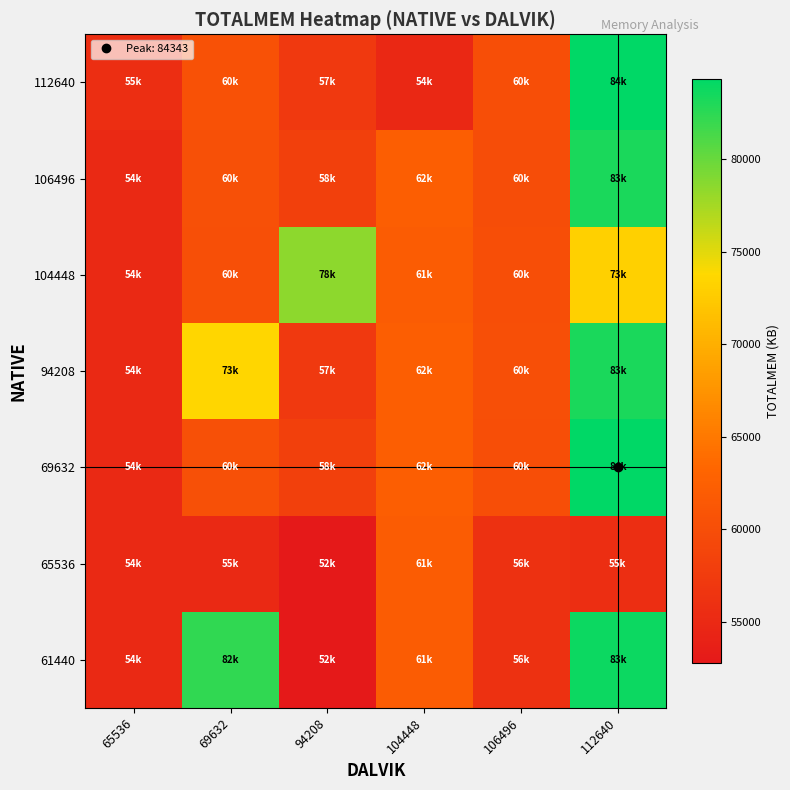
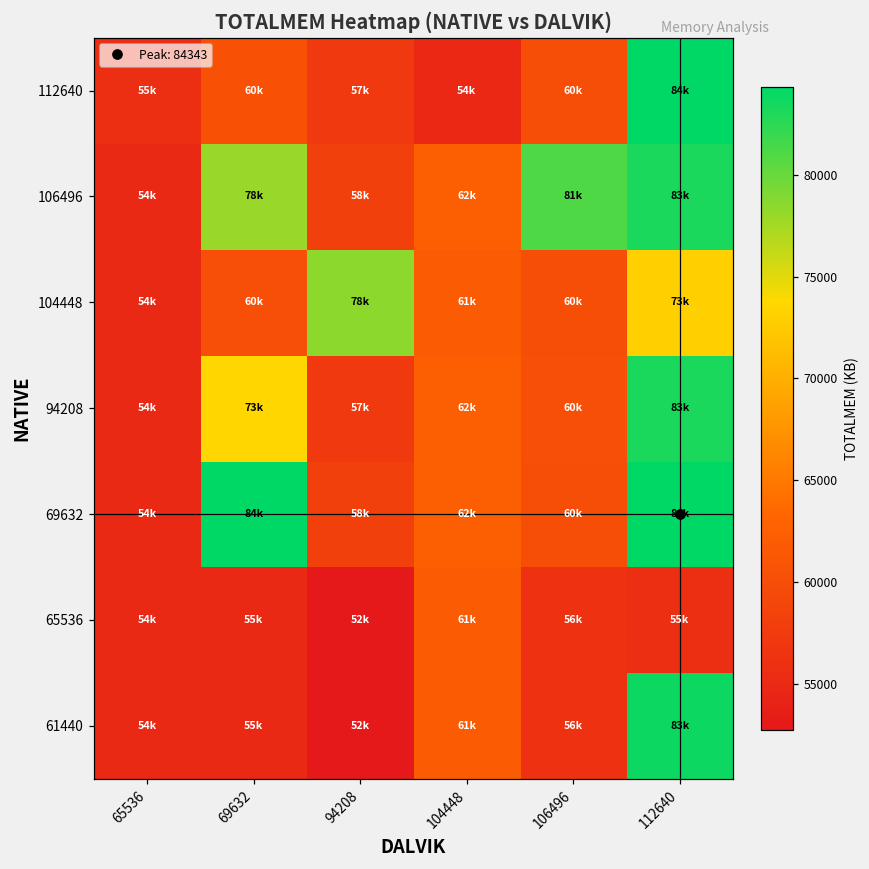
106496, 69632: 60k -> 78k
106496, 106496: 60k -> 81k
69632, 69632: 60k -> 84k
61440, 69632: 82k -> 55k
